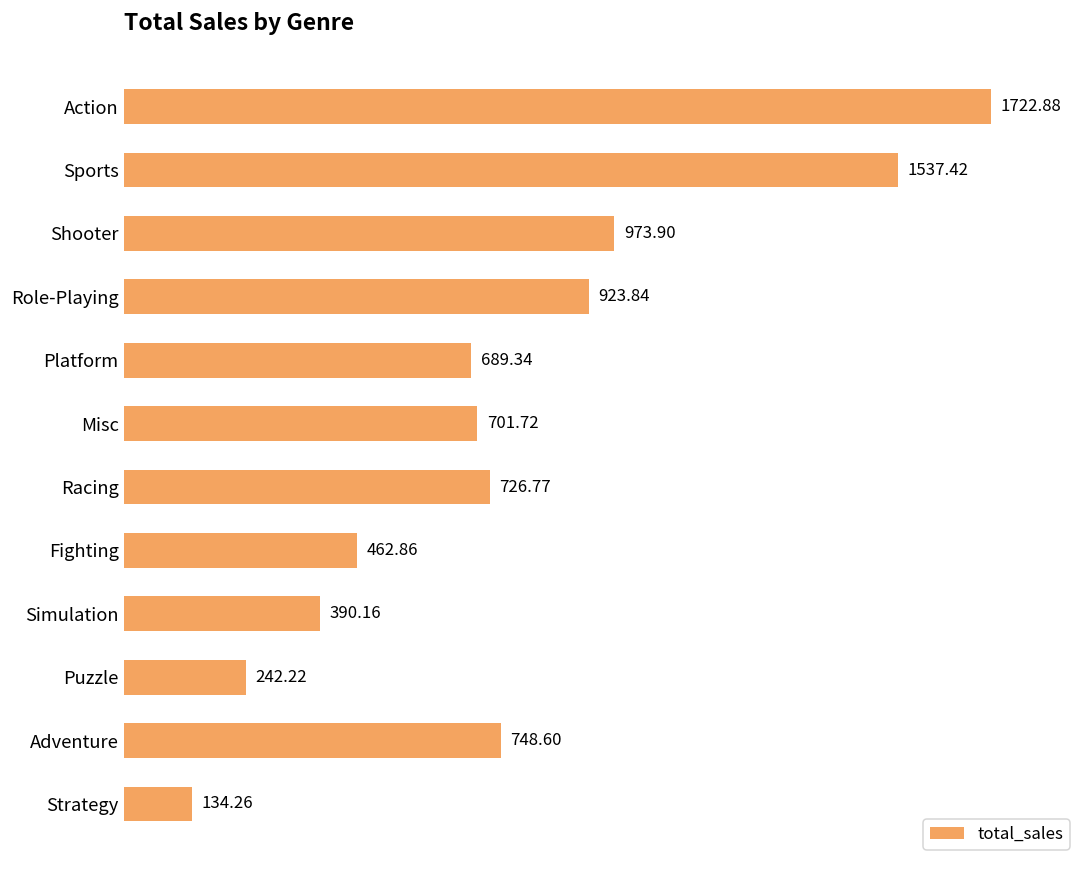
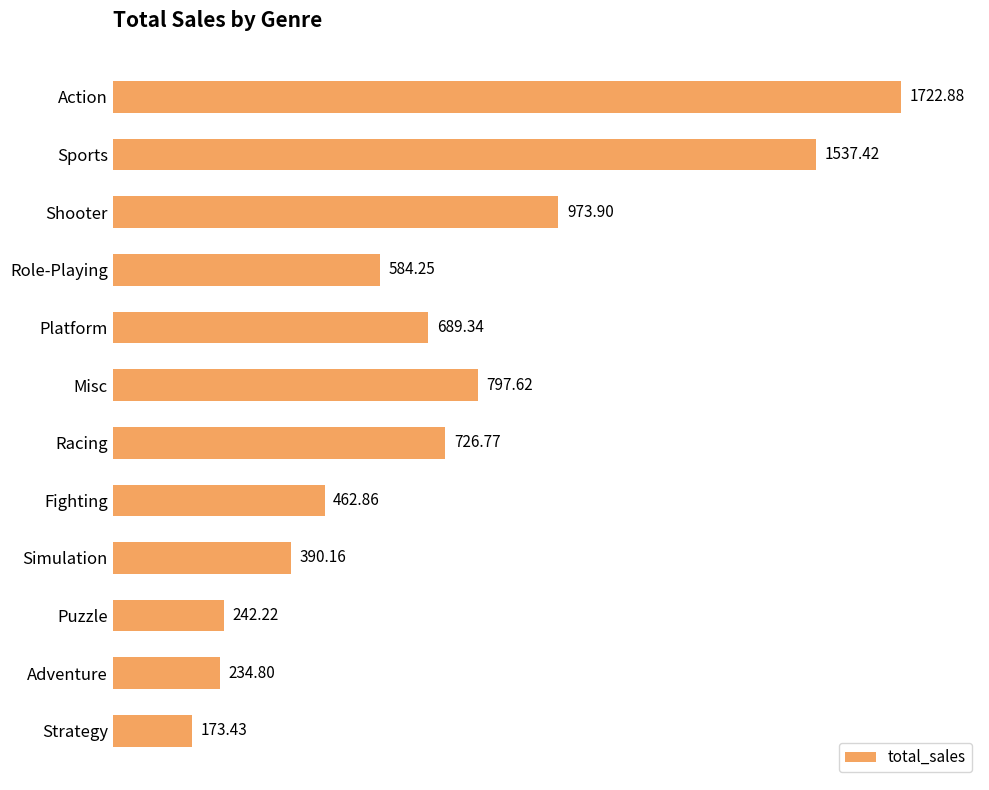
Role-Playing: 923.84 -> 584.25
Misc: 701.72 -> 797.62
Adventure: 748.60 -> 234.80
Strategy: 134.26 -> 173.43
